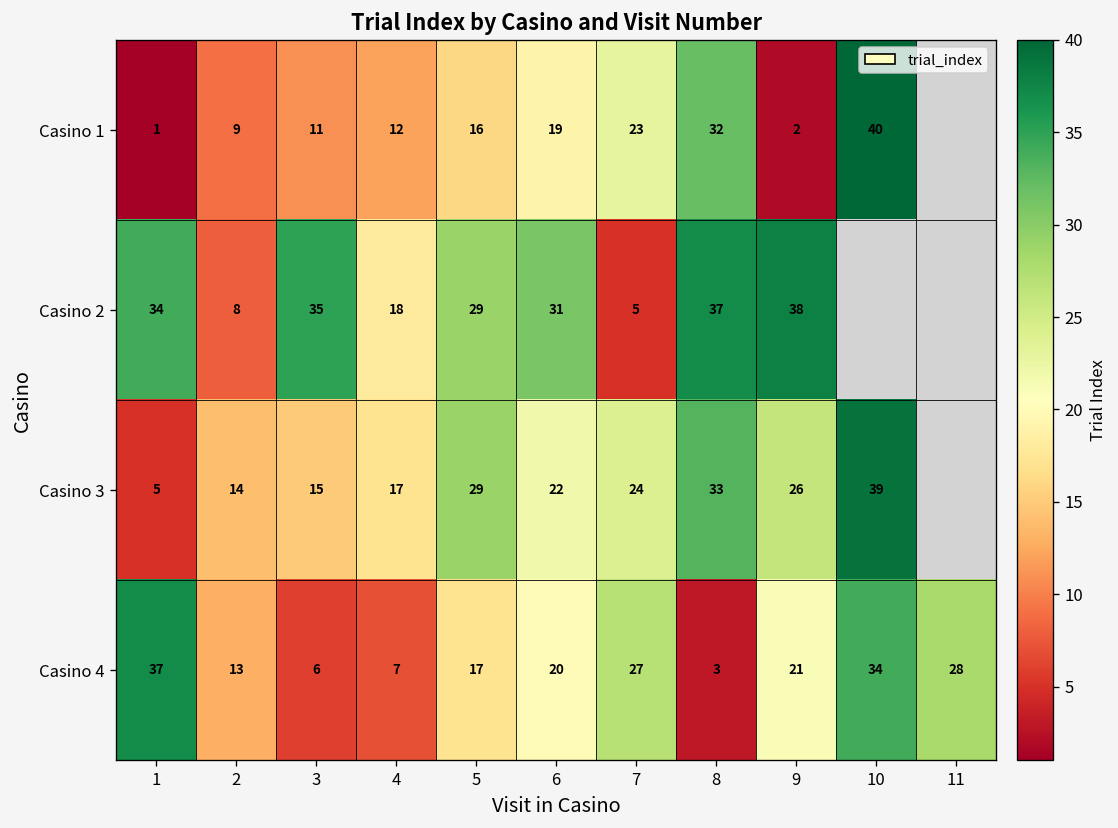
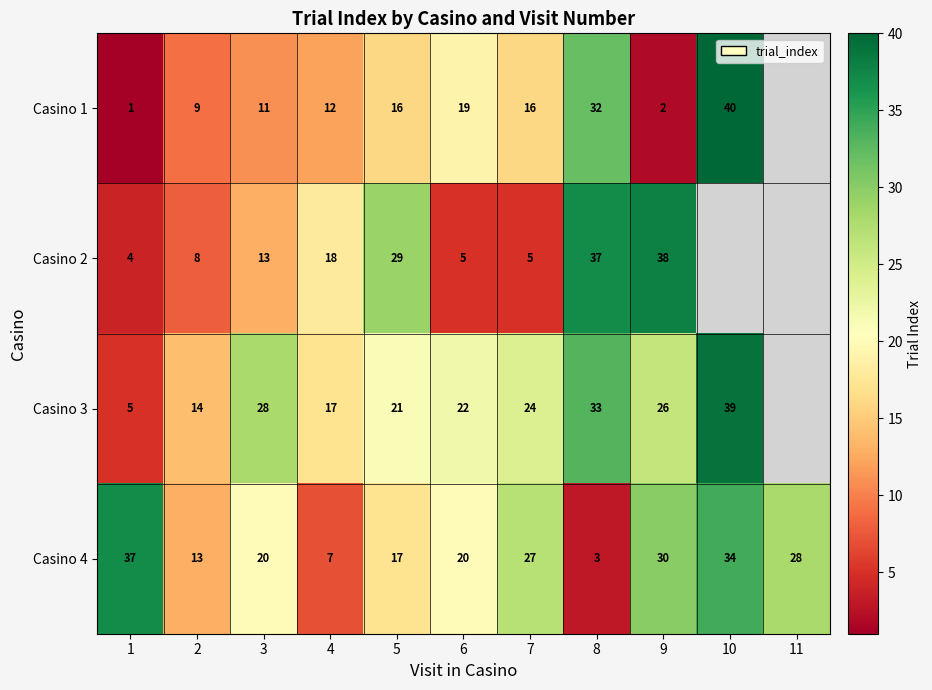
Casino 1, 7: 23 -> 16
Casino 2, 1: 34 -> 4
Casino 2, 3: 35 -> 13
Casino 2, 6: 31 -> 5
Casino 3, 3: 15 -> 28
Casino 3, 5: 29 -> 21
Casino 4, 3: 6 -> 20
Casino 4, 9: 21 -> 30
